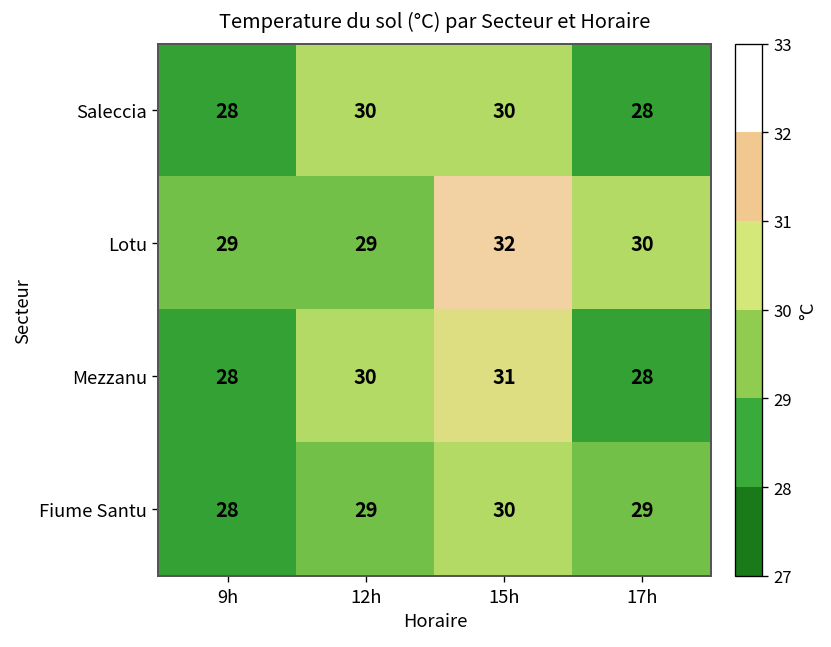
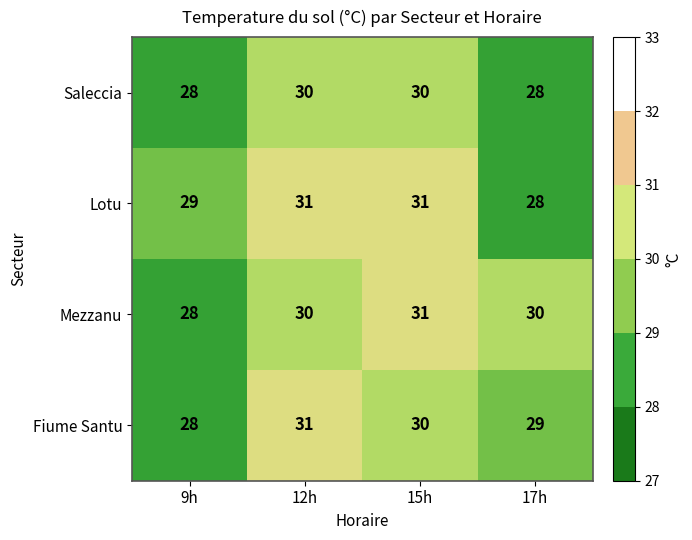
Lotu, 12h: 29 -> 31
Lotu, 15h: 32 -> 31
Lotu, 17h: 30 -> 28
Mezzanu, 17h: 28 -> 30
Fiume Santu, 12h: 29 -> 31
